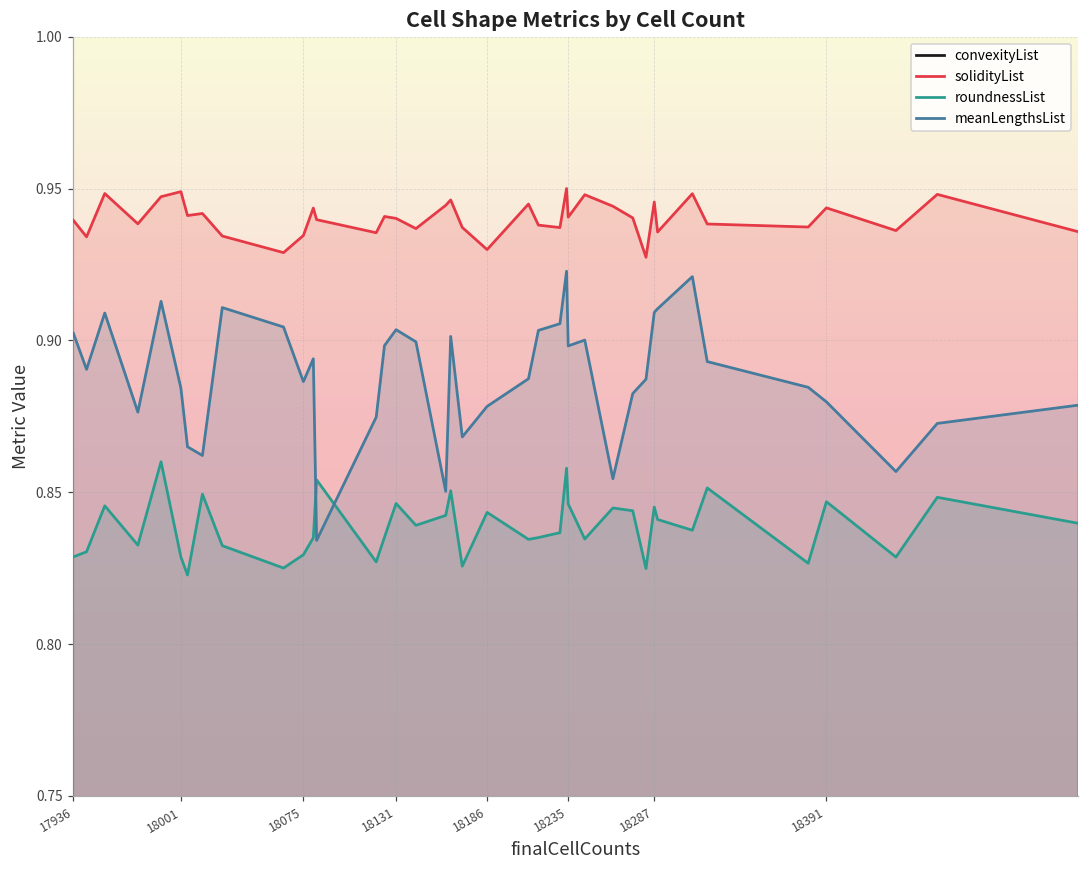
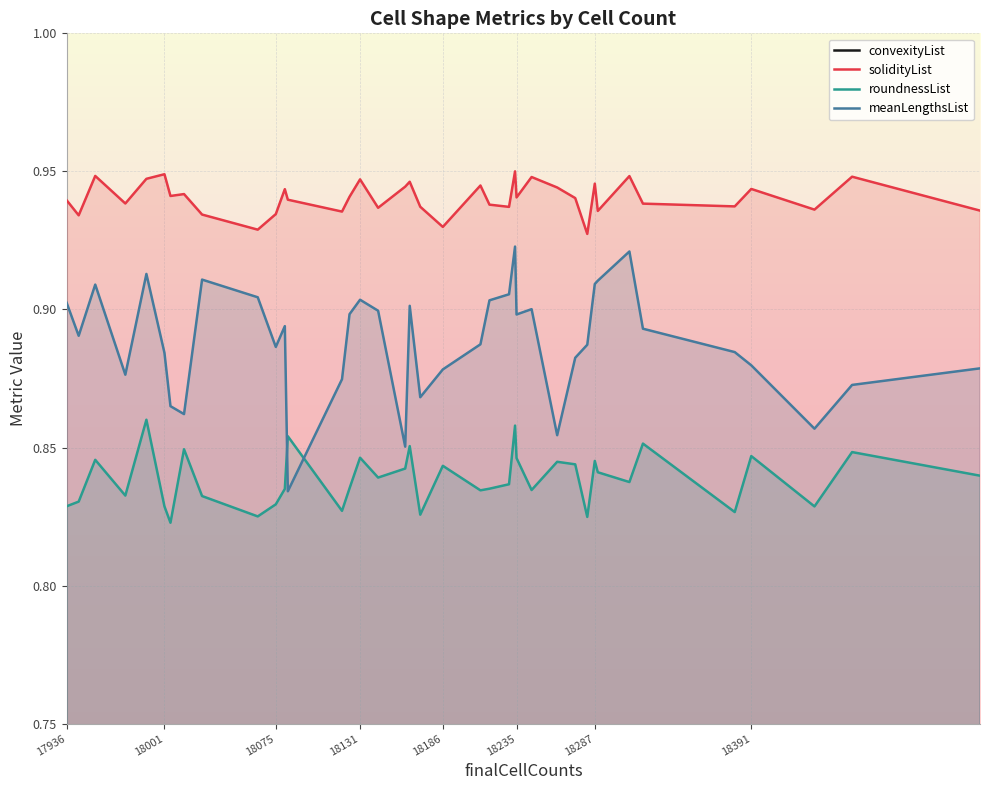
solidityList, 18131: 0.940 -> 0.947
